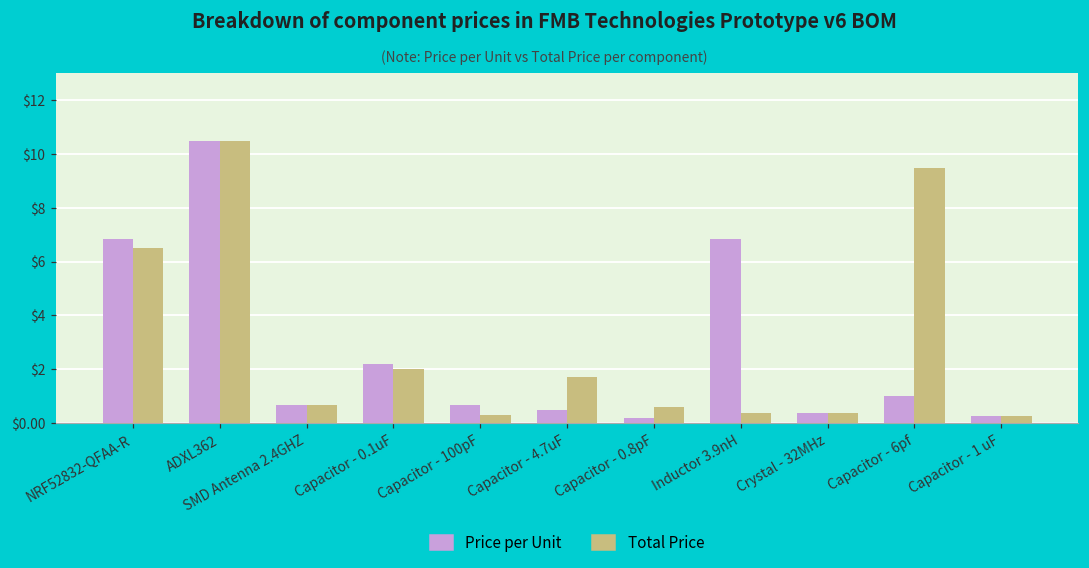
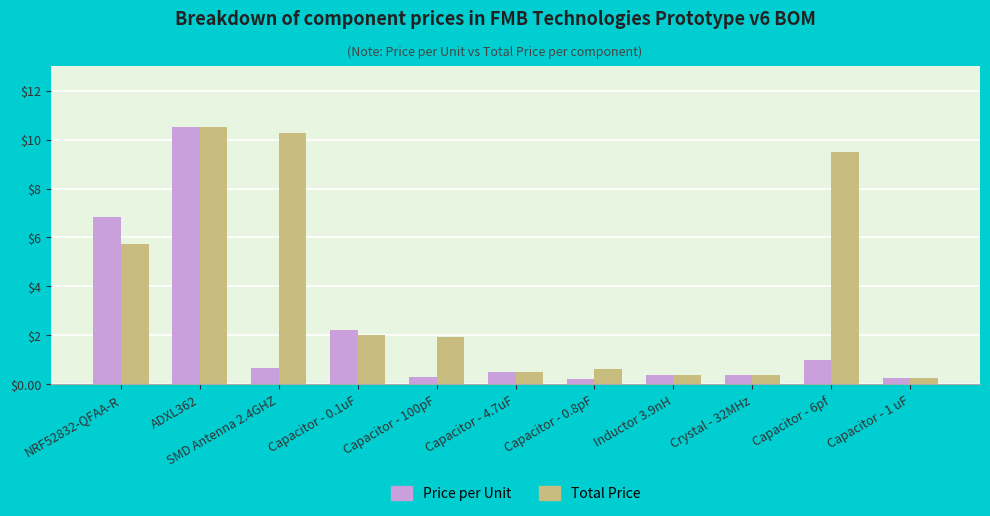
Total Price, NRF52832-QFAA-R: $6.5 -> $5.7
Total Price, SMD Antenna 2.4GHZ: $0.7 -> $10.3
Price per Unit, Capacitor - 100pF: $0.7 -> $0.3
Total Price, Capacitor - 100pF: $0.3 -> $1.9
Total Price, Capacitor - 4.7uF: $1.7 -> $0.5
Price per Unit, Inductor 3.9nH: $6.8 -> $0.4
